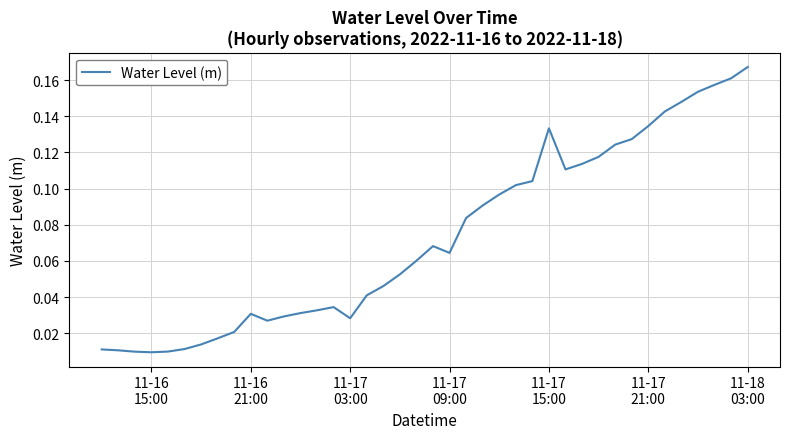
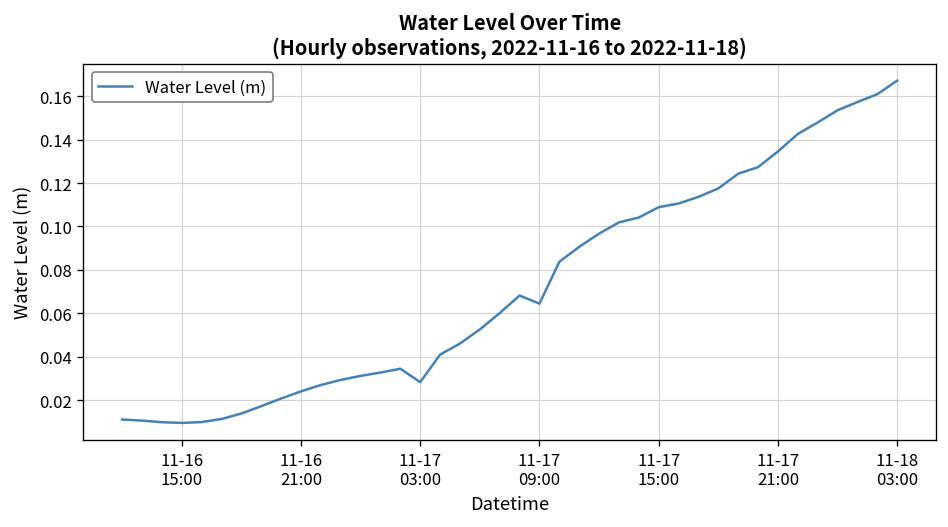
11-16 21:00: 0.031 -> 0.024
11-17 15:00: 0.133 -> 0.109
